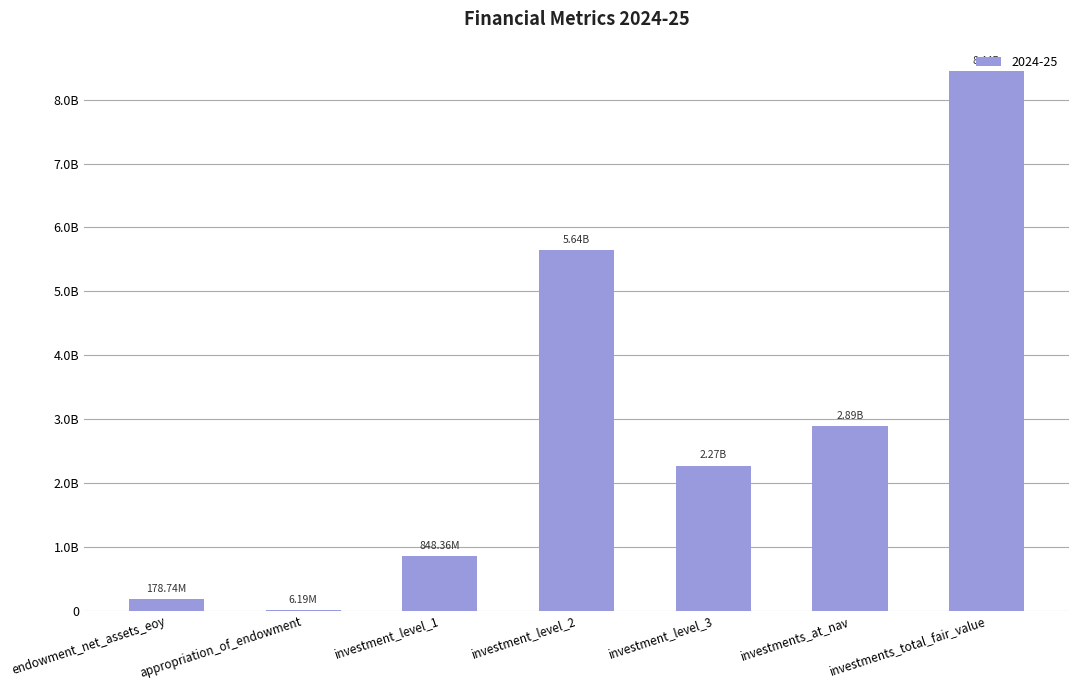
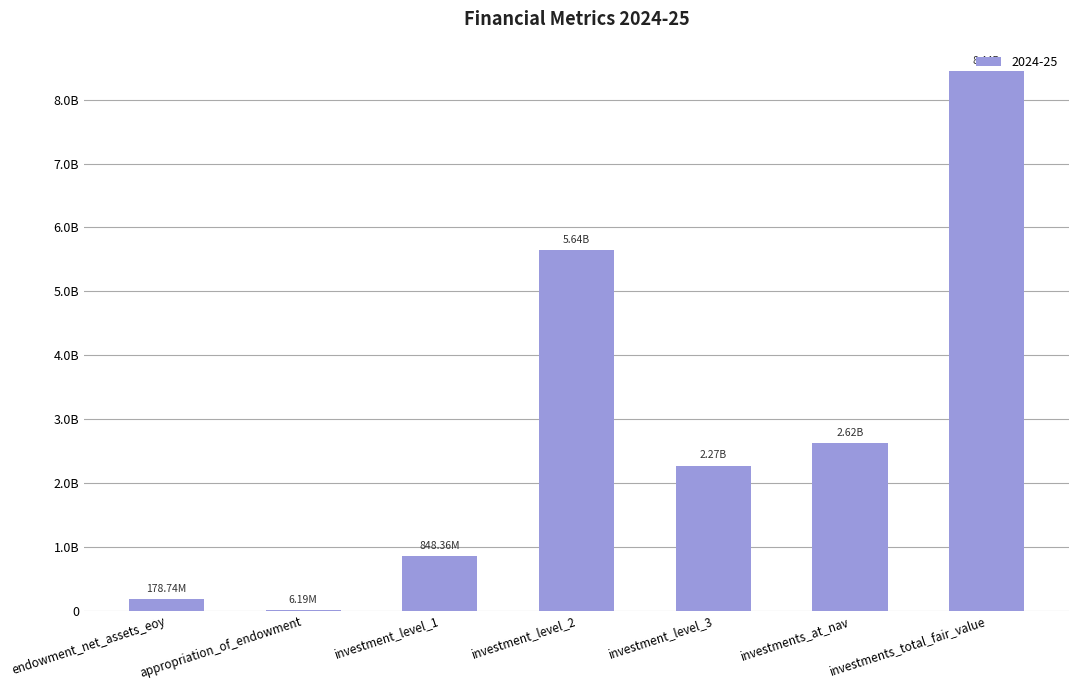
investments_at_nav: 2.89B -> 2.62B
